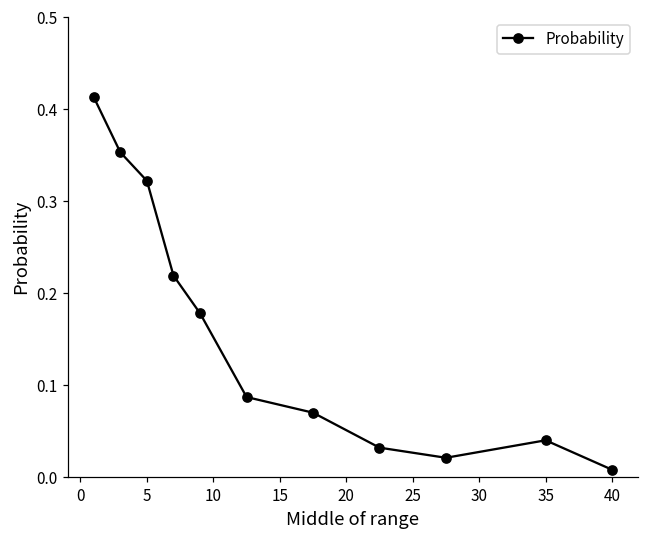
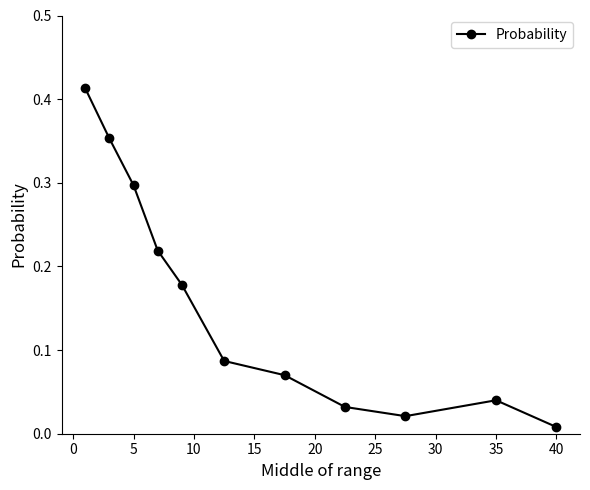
5: 0.32 -> 0.30
